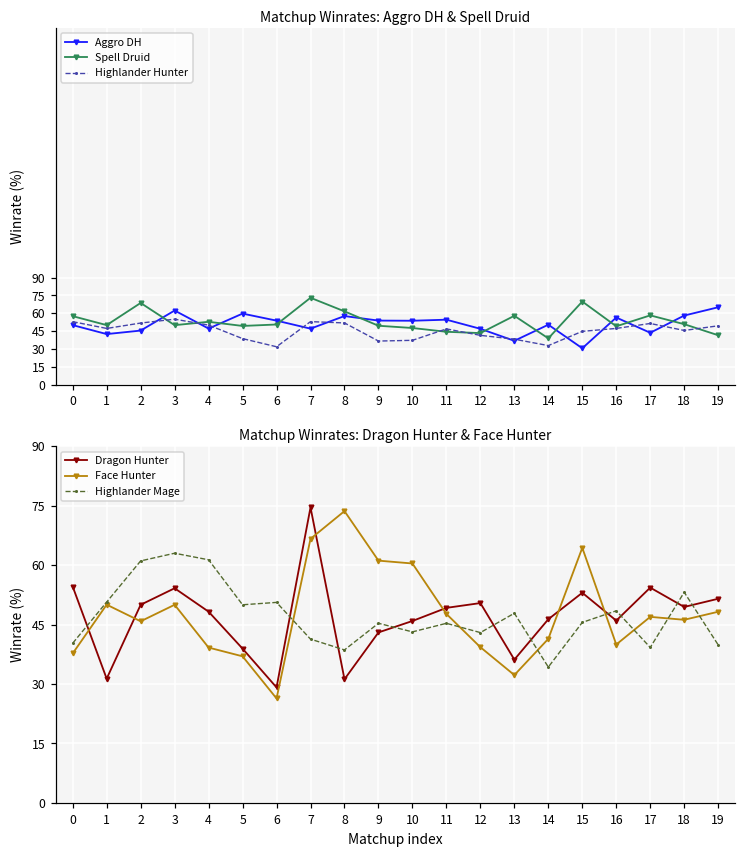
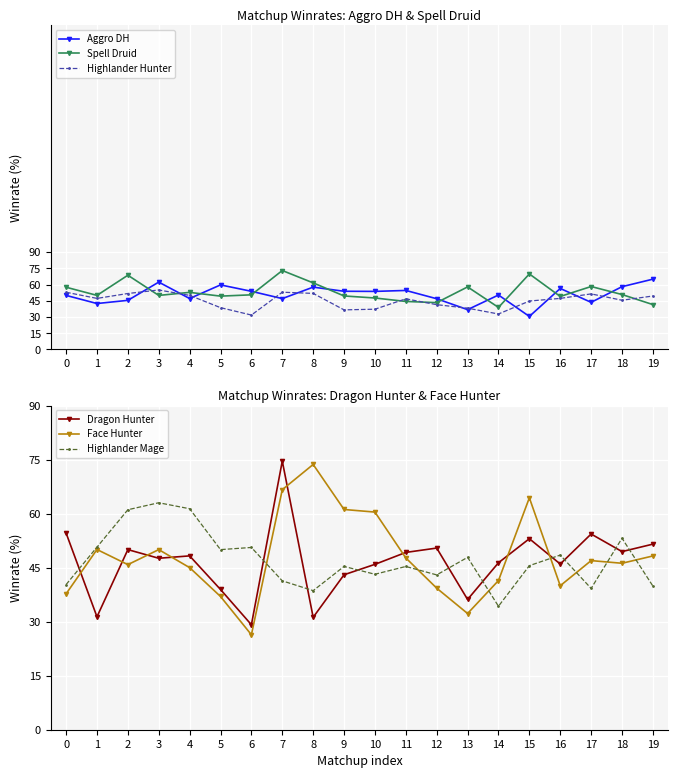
Matchup Winrates: Dragon Hunter & Face Hunter, Dragon Hunter, 3: 54 -> 48
Matchup Winrates: Dragon Hunter & Face Hunter, Face Hunter, 4: 39 -> 45
